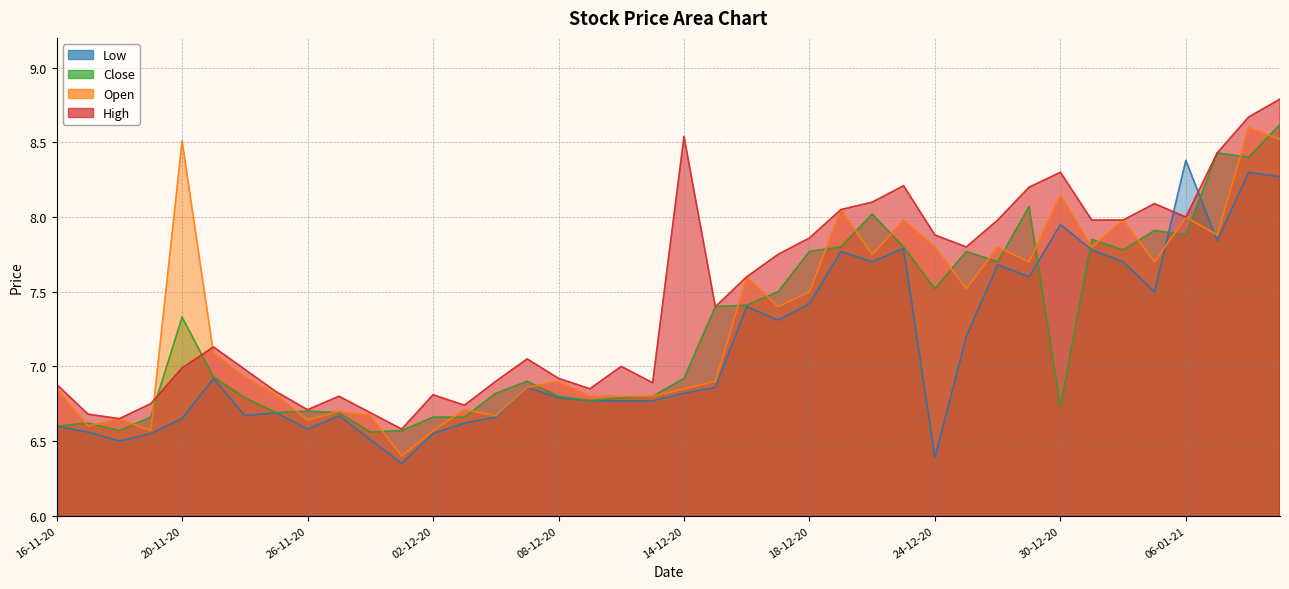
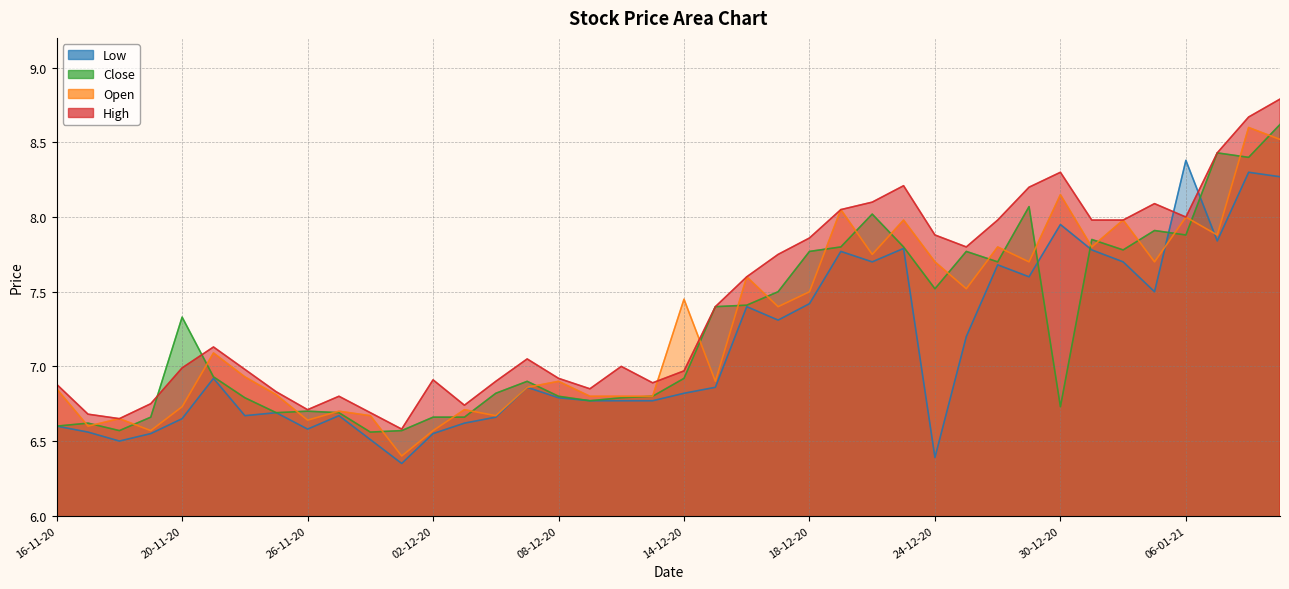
Open, 20-11-20: 8.51 -> 6.73
High, 02-12-20: 6.81 -> 6.91
Open, 14-12-20: 6.85 -> 7.45
High, 14-12-20: 8.54 -> 6.97
Open, 24-12-20: 7.8 -> 7.7
